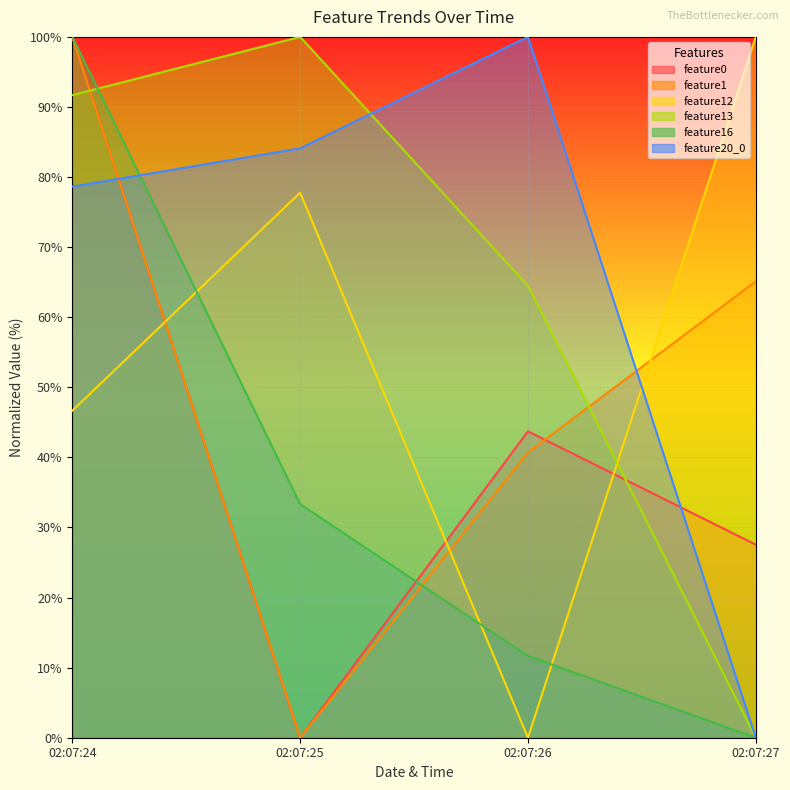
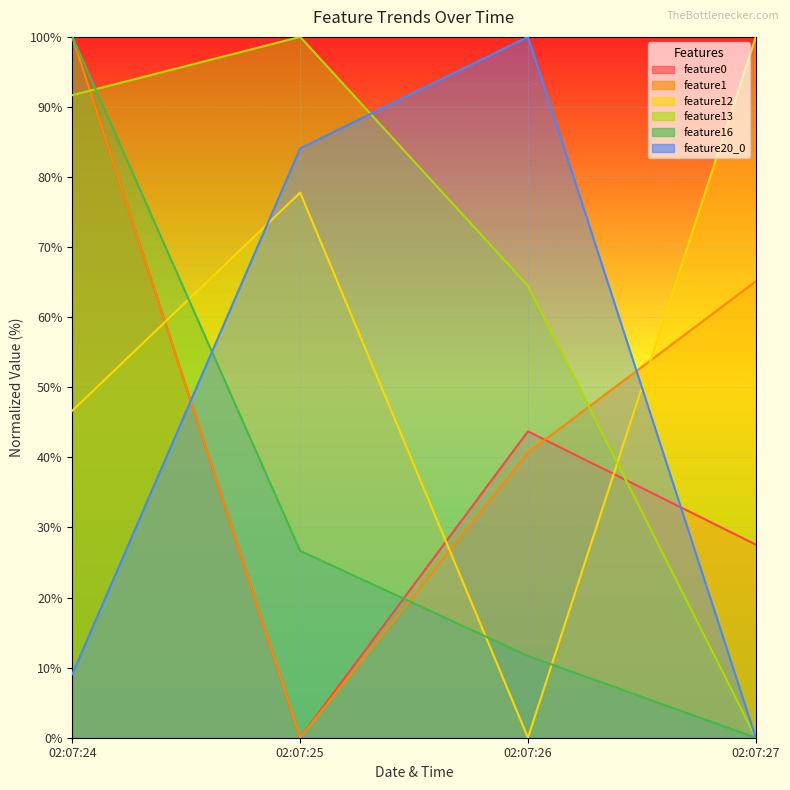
feature20_0, 02:07:24: 79% -> 9%
feature16, 02:07:25: 33% -> 27%
